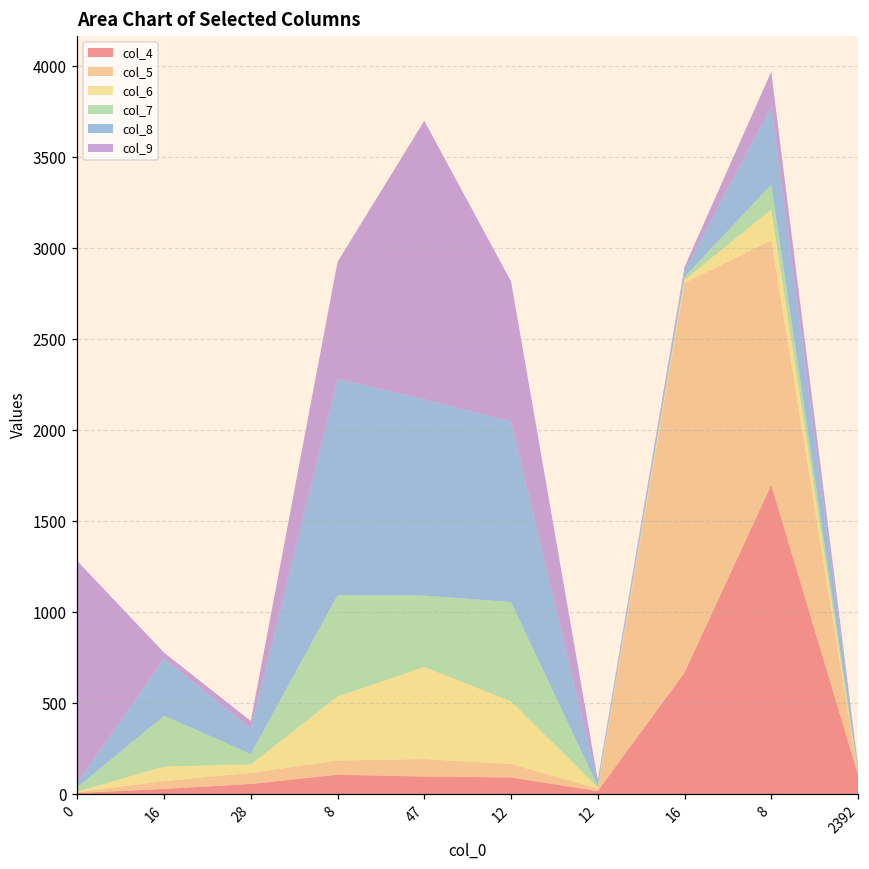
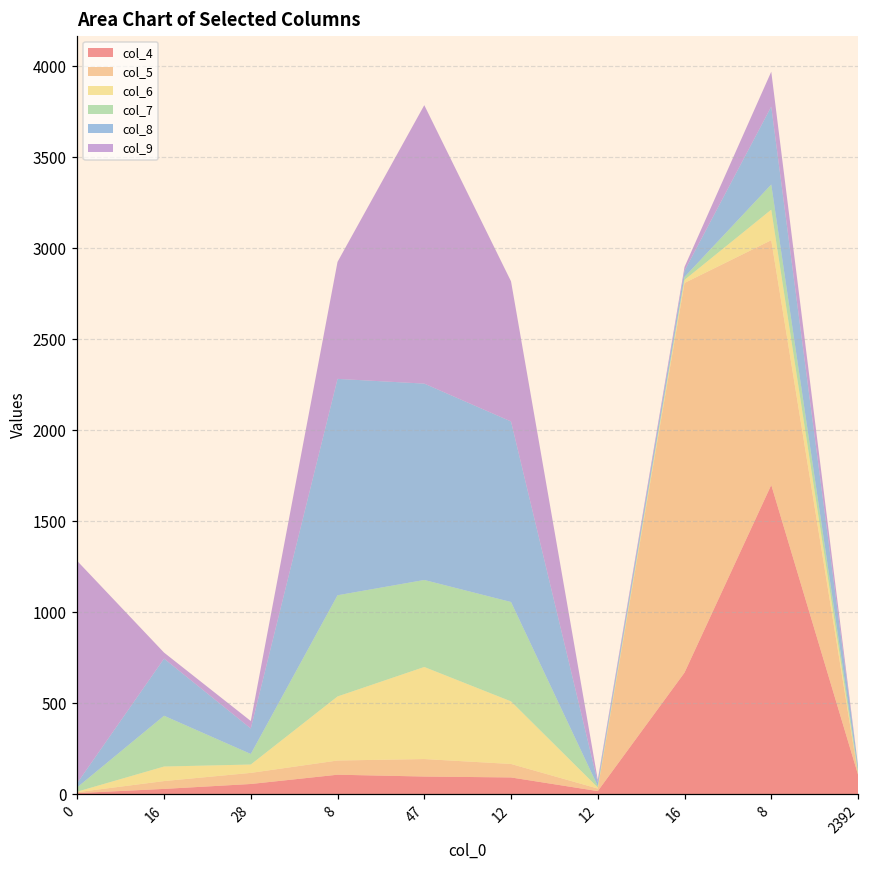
col_7, 47: 390 -> 480
